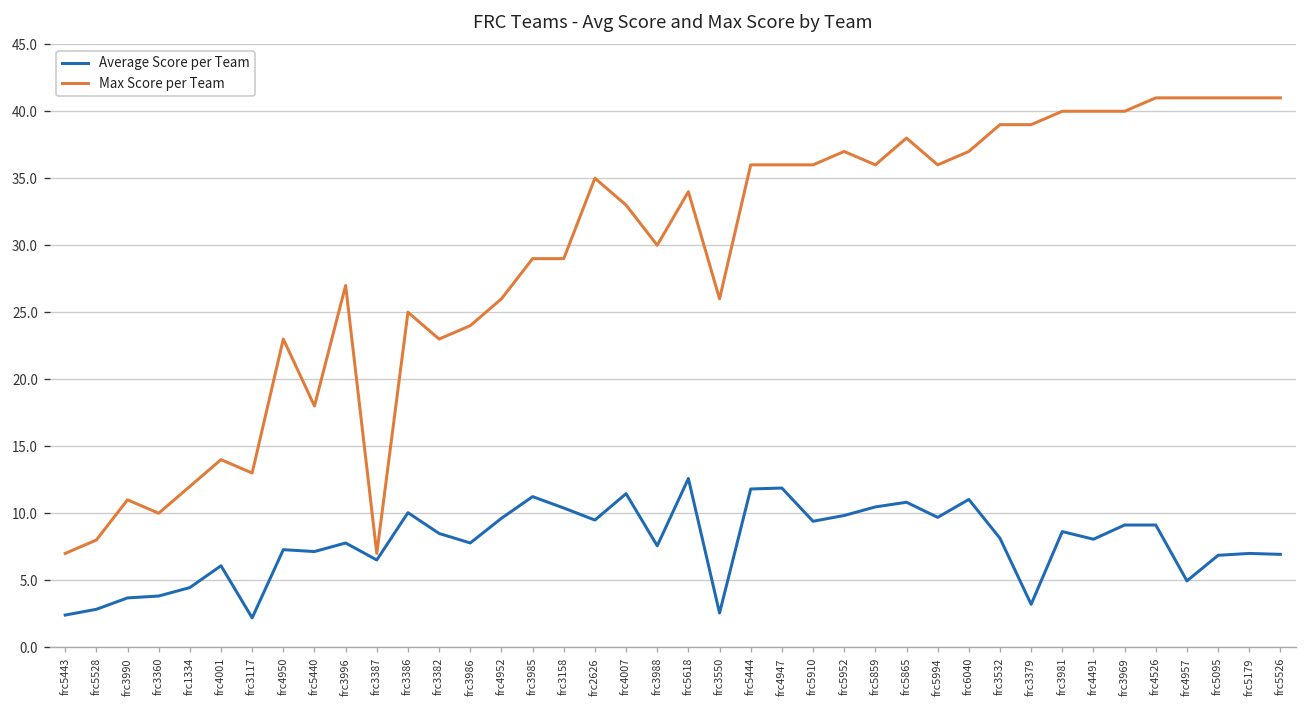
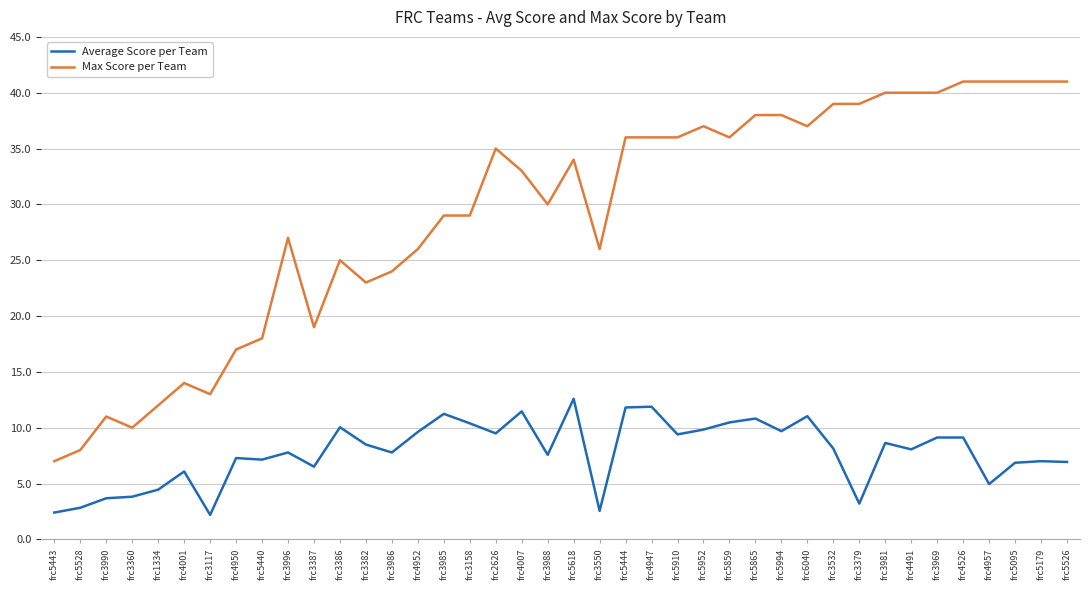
Max Score per Team, frc4950: 23 -> 17
Max Score per Team, frc3387: 7 -> 19
Max Score per Team, frc5994: 36 -> 38
